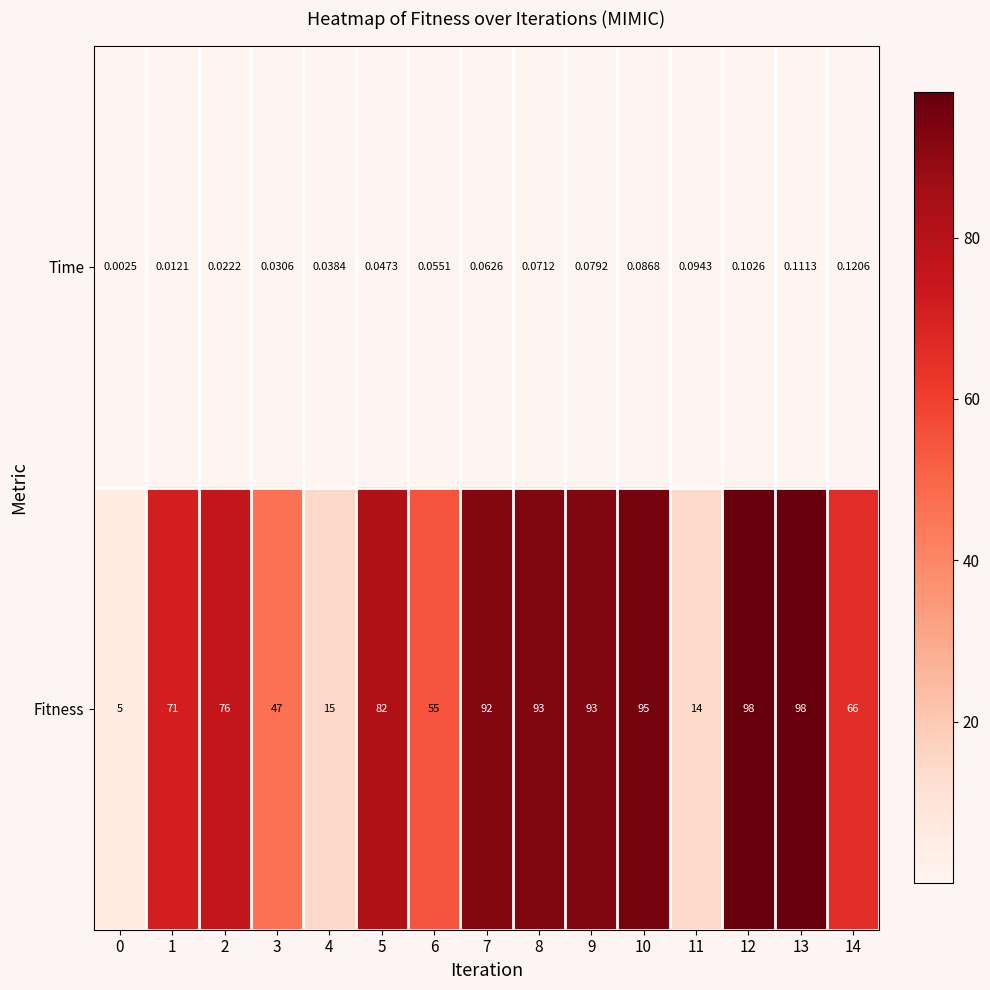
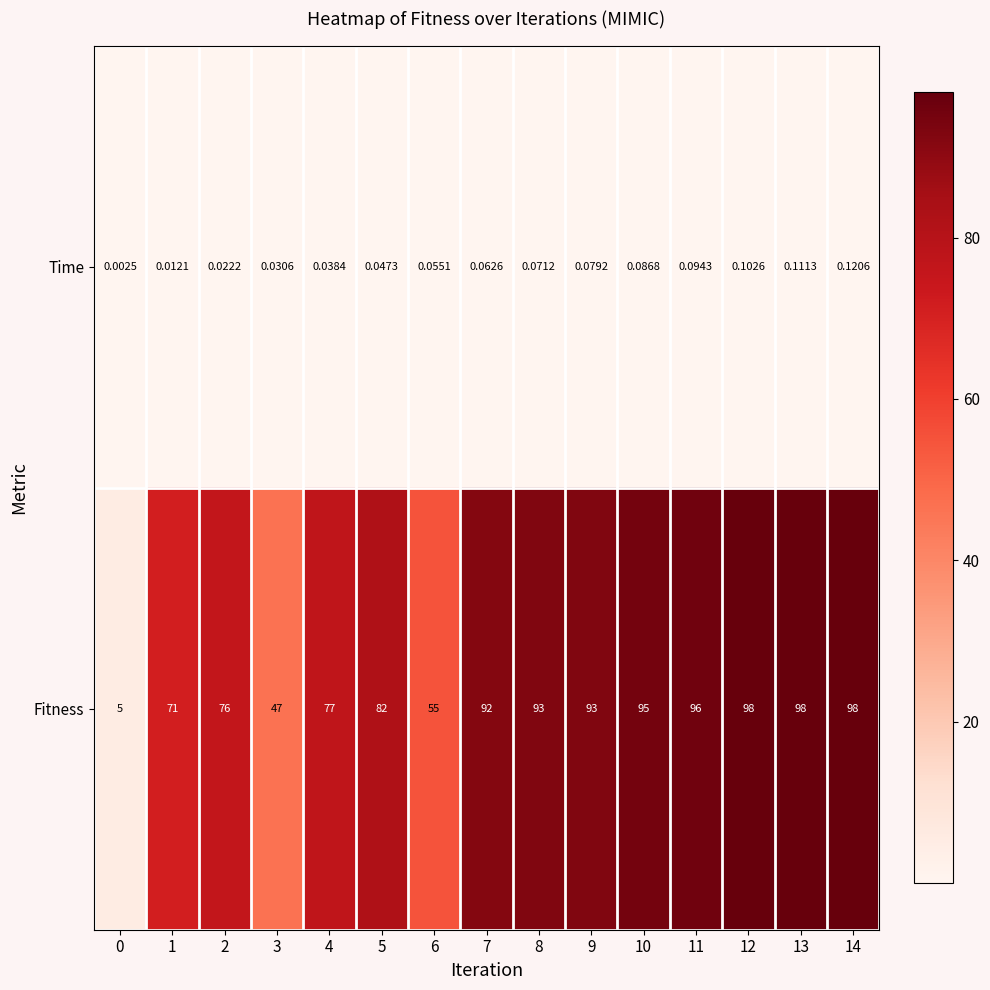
Fitness, 4: 15 -> 77
Fitness, 11: 14 -> 96
Fitness, 14: 66 -> 98
